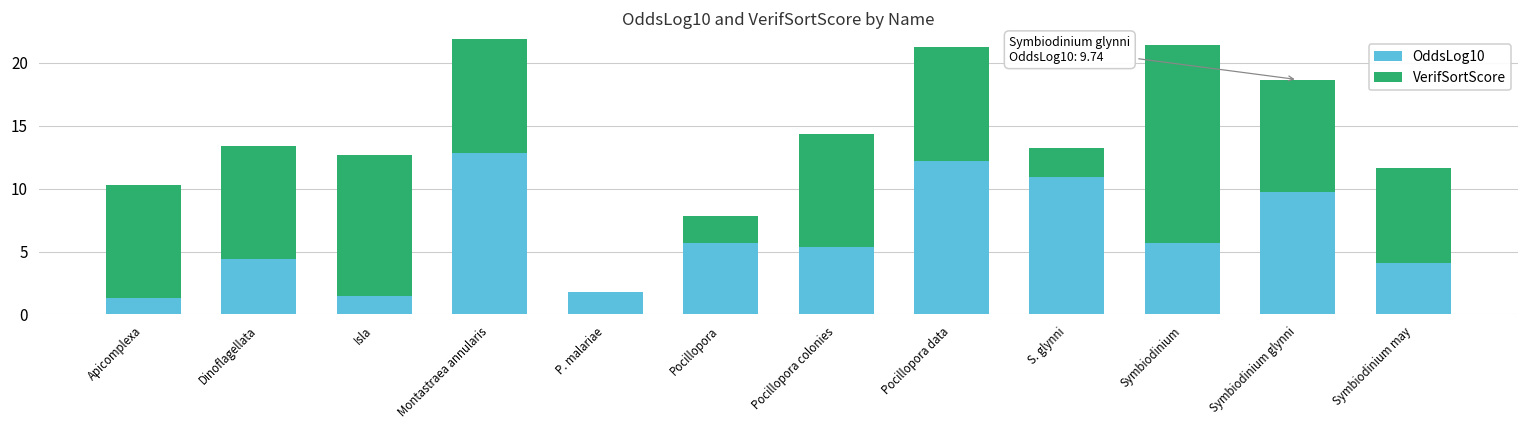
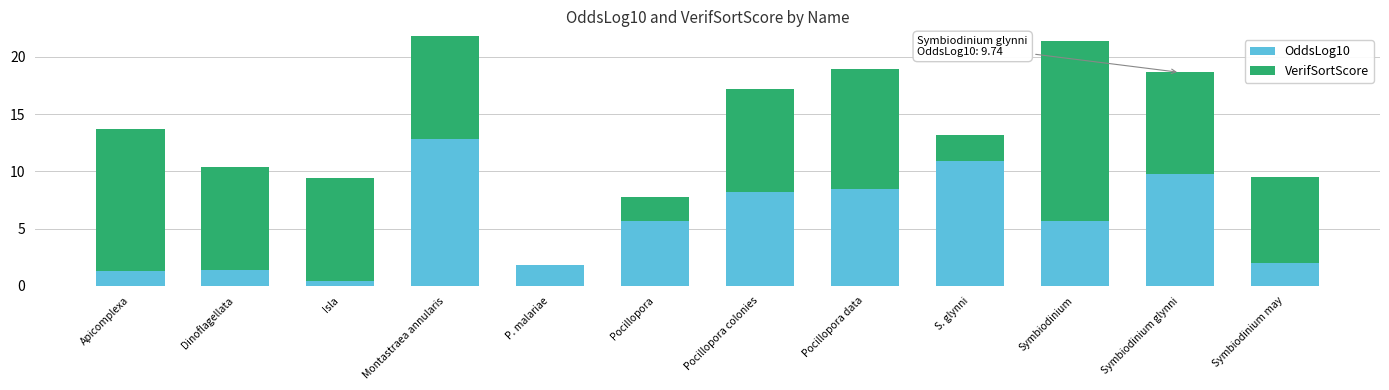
VerifSortScore, Apicomplexa: 9.0 -> 12.4
OddsLog10, Dinoflagellata: 4.4 -> 1.4
OddsLog10, Isla: 1.5 -> 0.4
VerifSortScore, Isla: 11.2 -> 9.0
OddsLog10, Pocillopora colonies: 5.3 -> 8.2
OddsLog10, Pocillopora data: 12.2 -> 8.5
VerifSortScore, Pocillopora data: 9.0 -> 10.4
OddsLog10, Symbiodinium may: 4.1 -> 2.0
